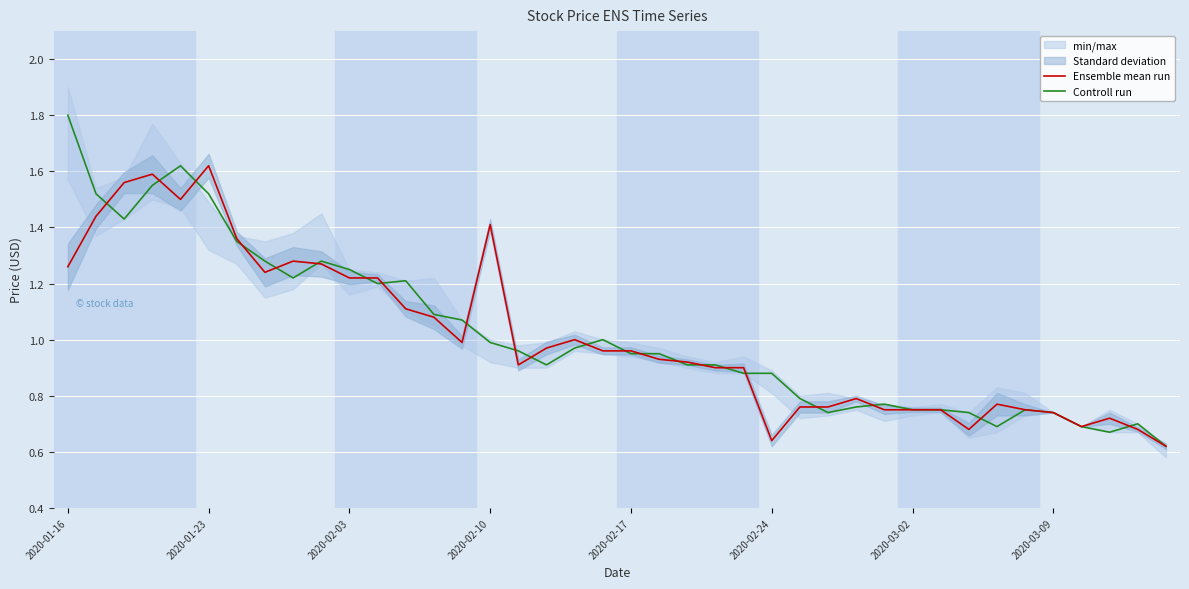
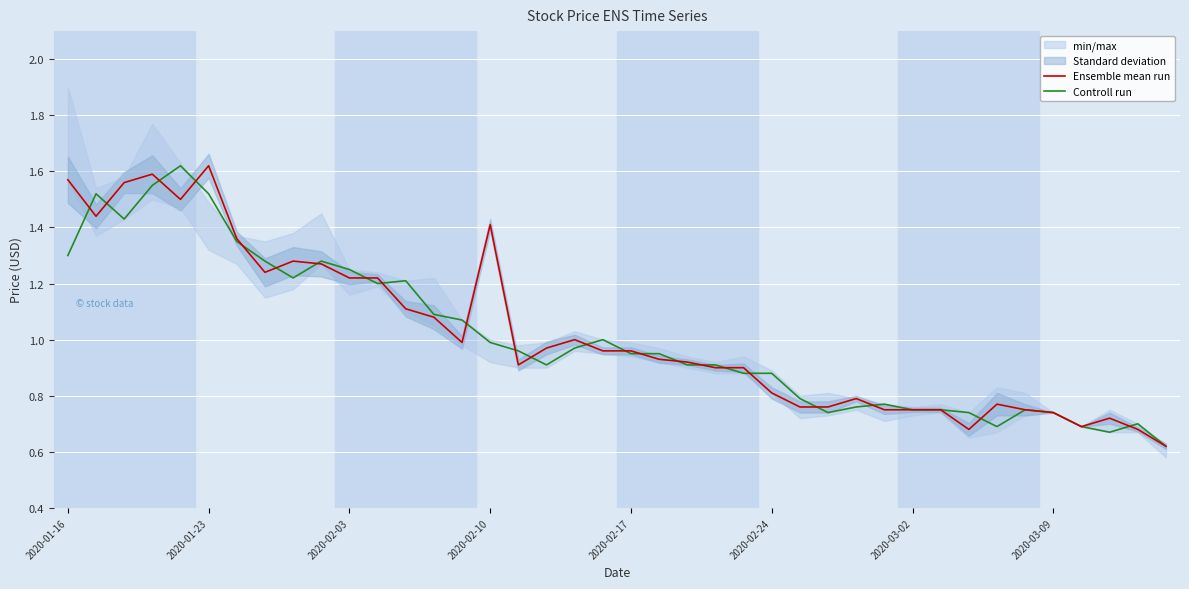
Ensemble mean run, 2020-01-16: 1.26 -> 1.57
Controll run, 2020-01-16: 1.8 -> 1.3
Ensemble mean run, 2020-02-24: 0.64 -> 0.81
